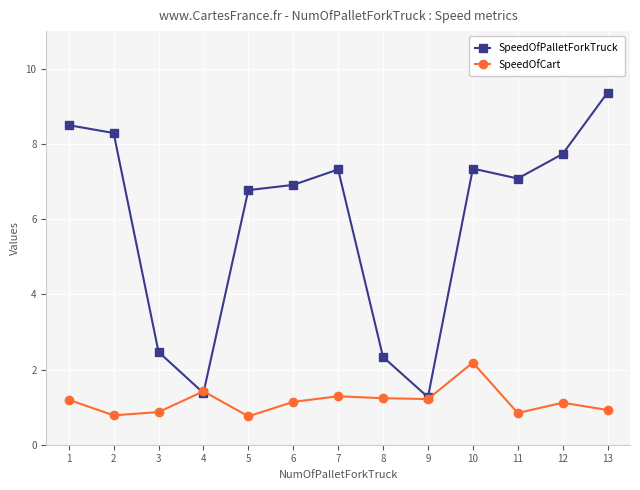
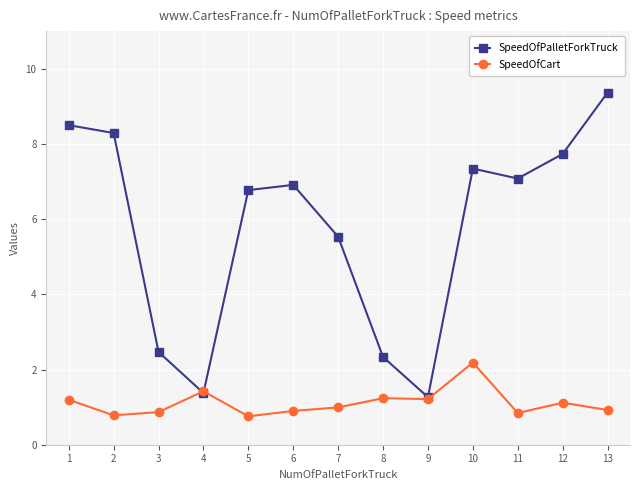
SpeedOfCart, 6: 1.1 -> 0.9
SpeedOfPalletForkTruck, 7: 7.3 -> 5.5
SpeedOfCart, 7: 1.3 -> 1.0
